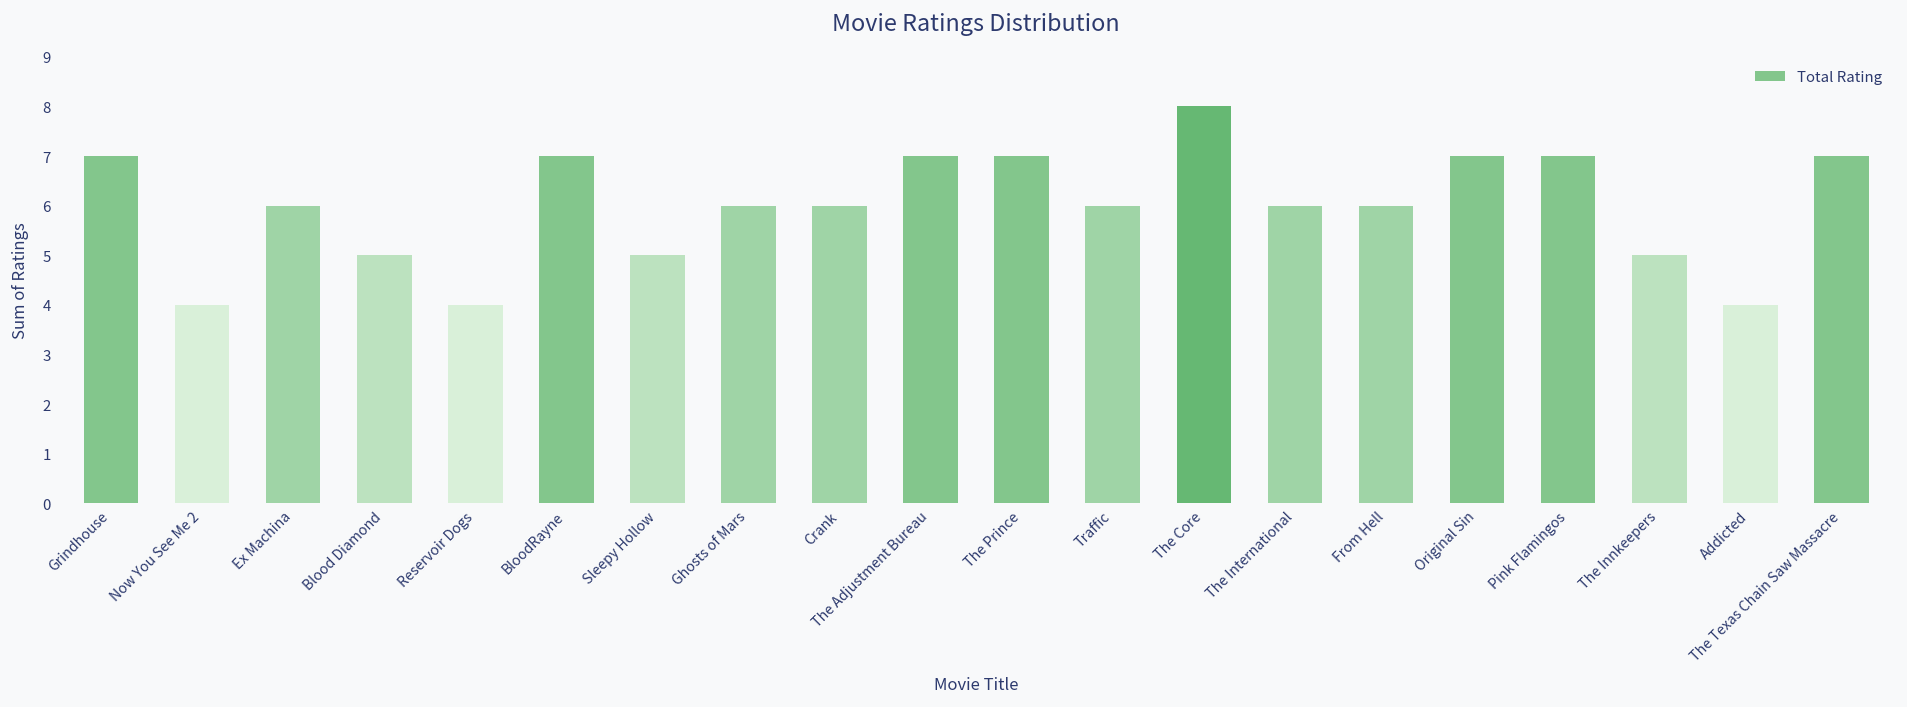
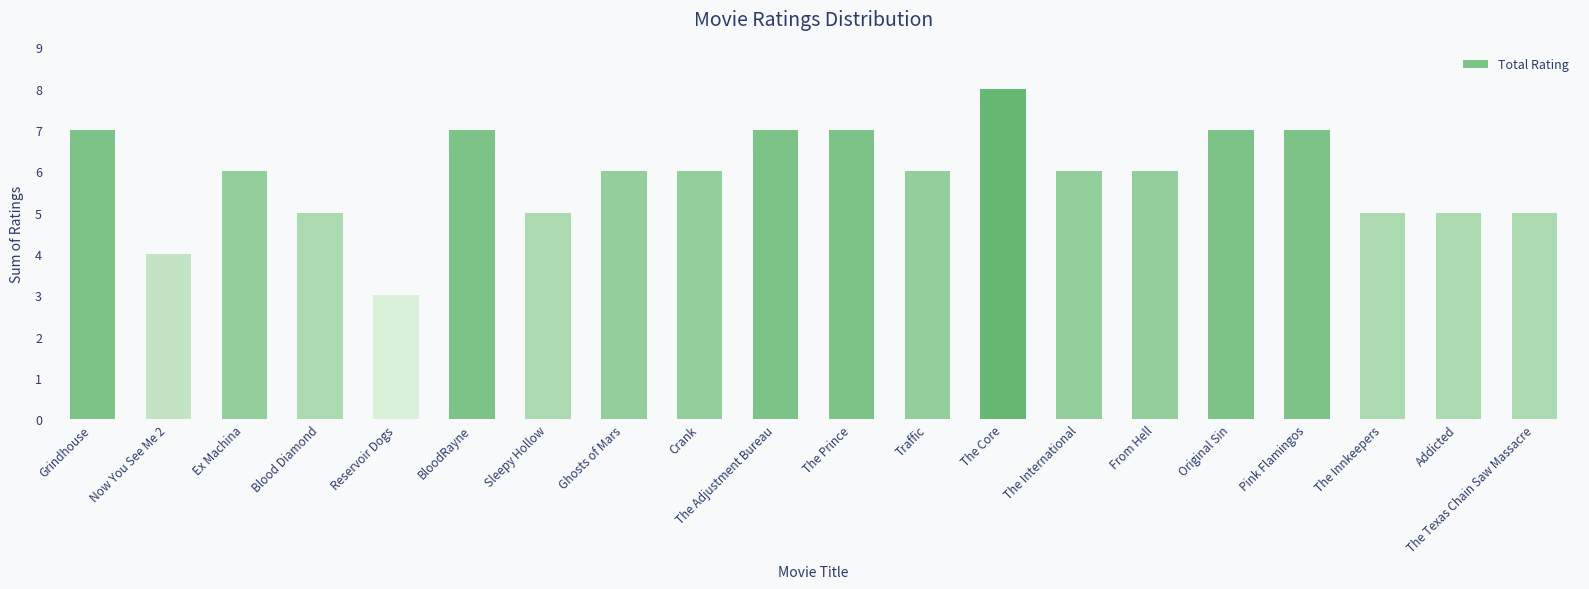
Reservoir Dogs: 4 -> 3
Addicted: 4 -> 5
The Texas Chain Saw Massacre: 7 -> 5
